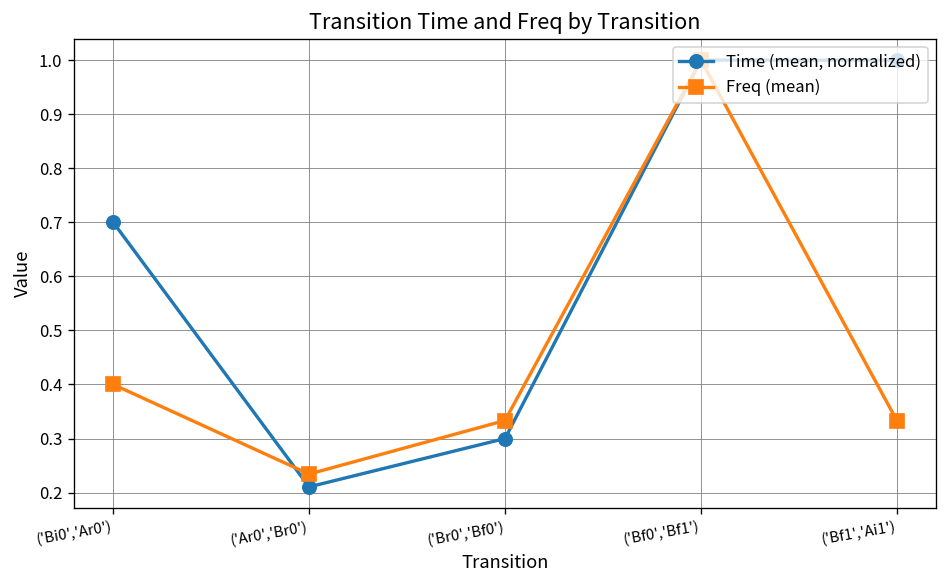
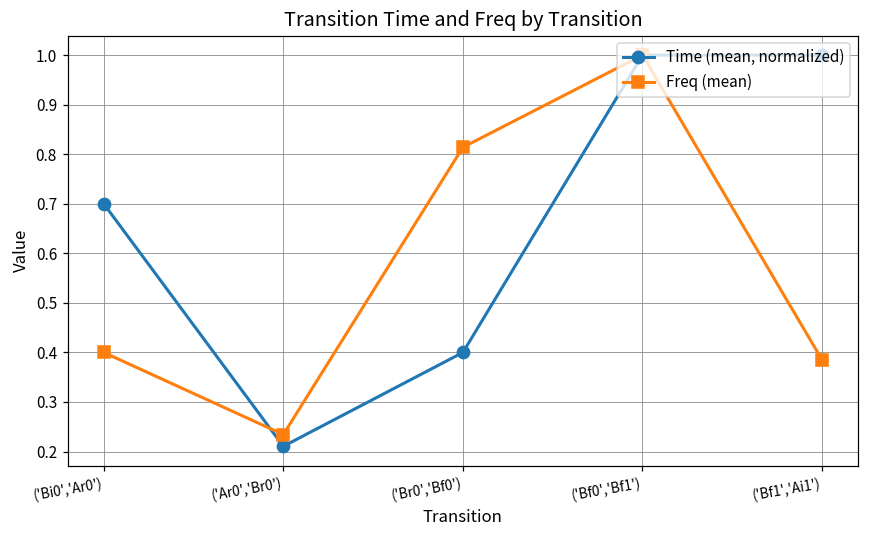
Time (mean, normalized), ('Br0','Bf0'): 0.3 -> 0.4
Freq (mean), ('Br0','Bf0'): 0.33 -> 0.81
Freq (mean), ('Bf1','Ai1'): 0.33 -> 0.38
